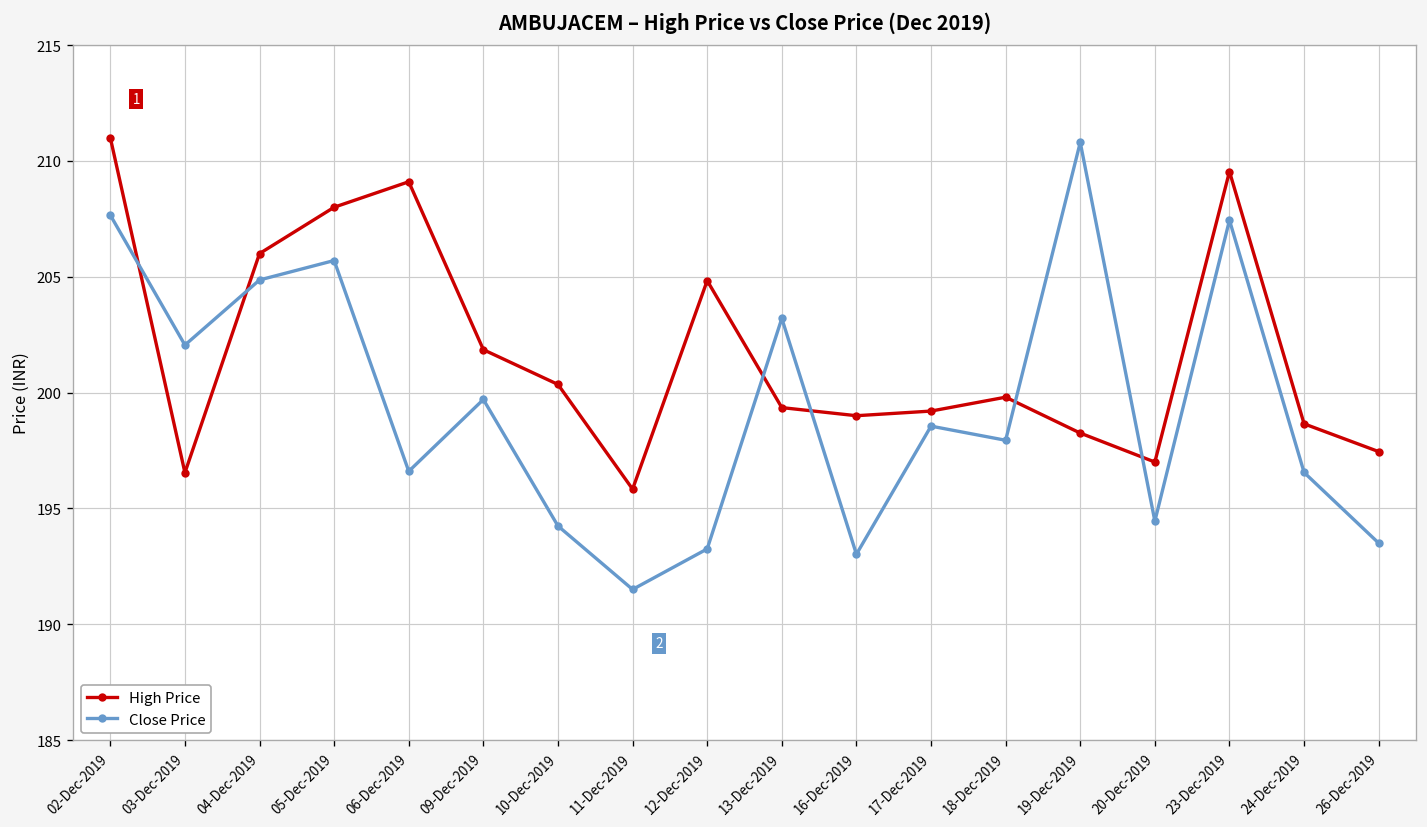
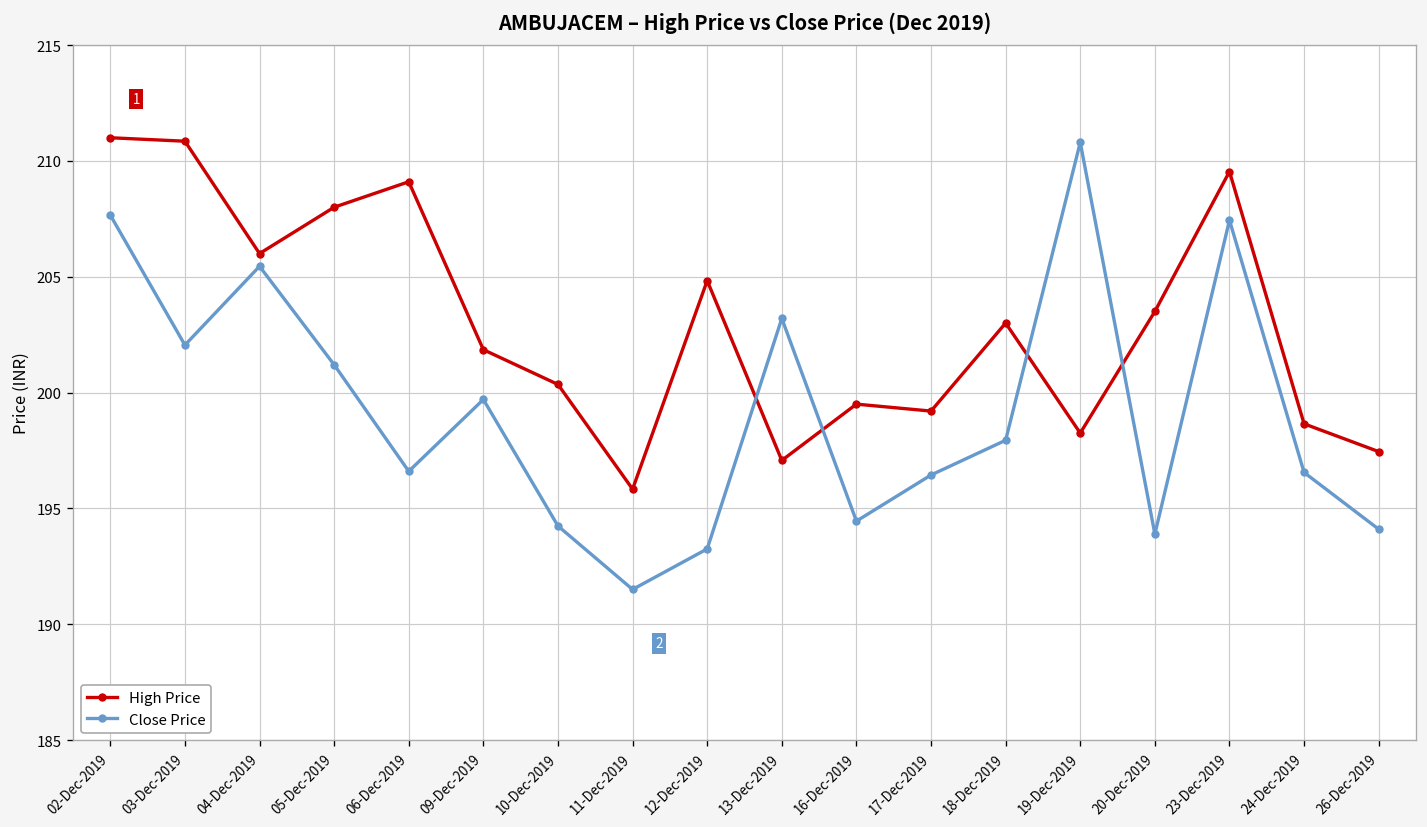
High Price, 03-Dec-2019: 196.5 -> 210.9
Close Price, 04-Dec-2019: 204.9 -> 205.5
Close Price, 05-Dec-2019: 205.7 -> 201.2
High Price, 13-Dec-2019: 199.4 -> 197.1
High Price, 16-Dec-2019: 199.0 -> 199.5
Close Price, 16-Dec-2019: 193.0 -> 194.5
Close Price, 17-Dec-2019: 198.6 -> 196.4
High Price, 18-Dec-2019: 199.8 -> 203.0
High Price, 20-Dec-2019: 197.0 -> 203.5
Close Price, 20-Dec-2019: 194.5 -> 193.9
Close Price, 26-Dec-2019: 193.5 -> 194.1
